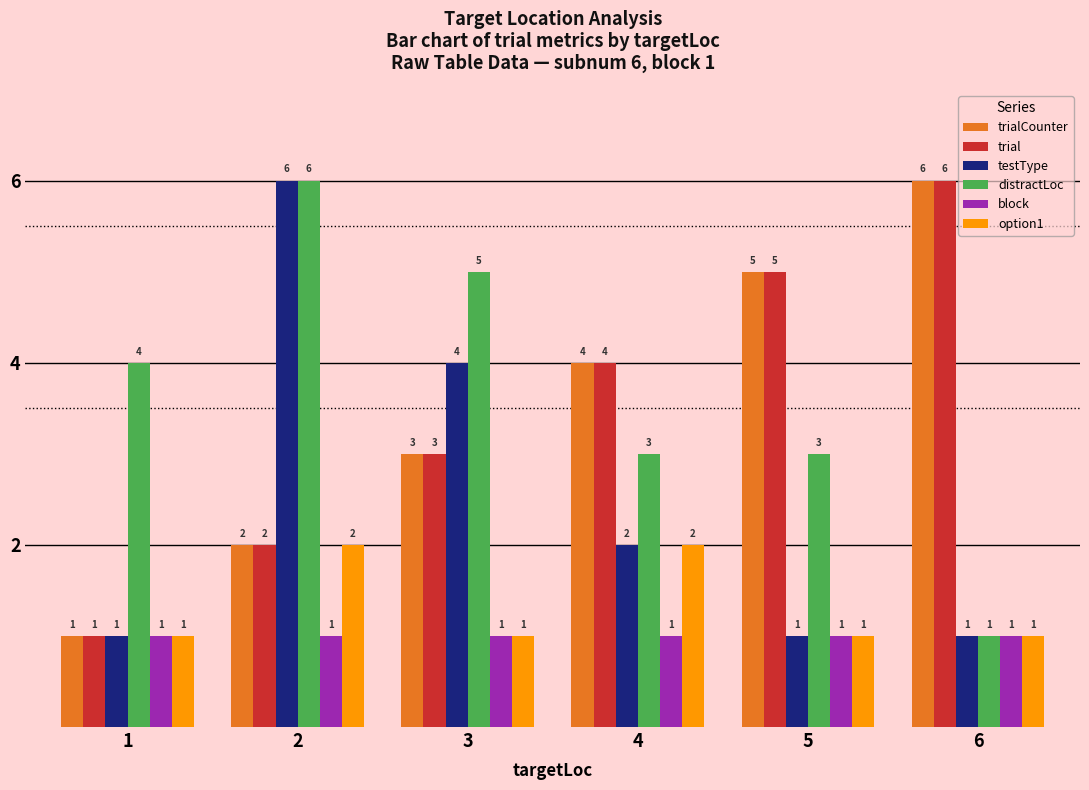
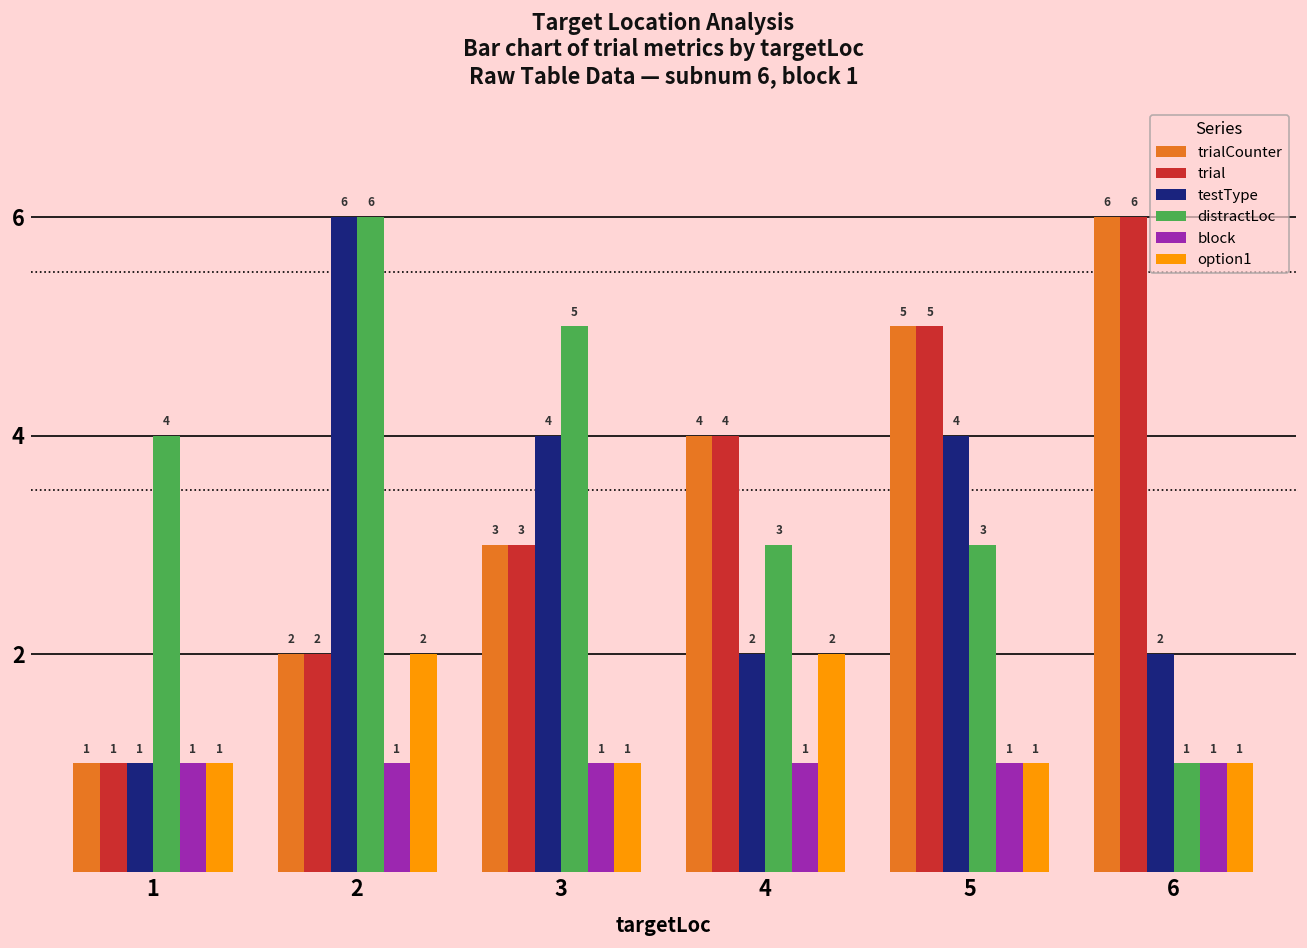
testType, 5: 1 -> 4
testType, 6: 1 -> 2
